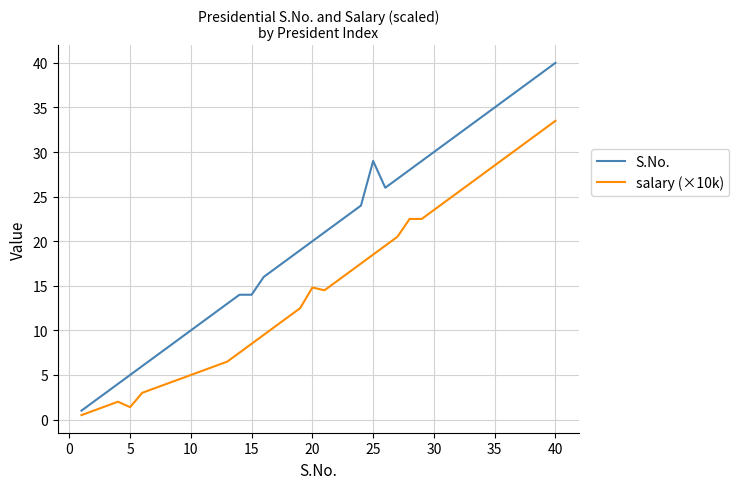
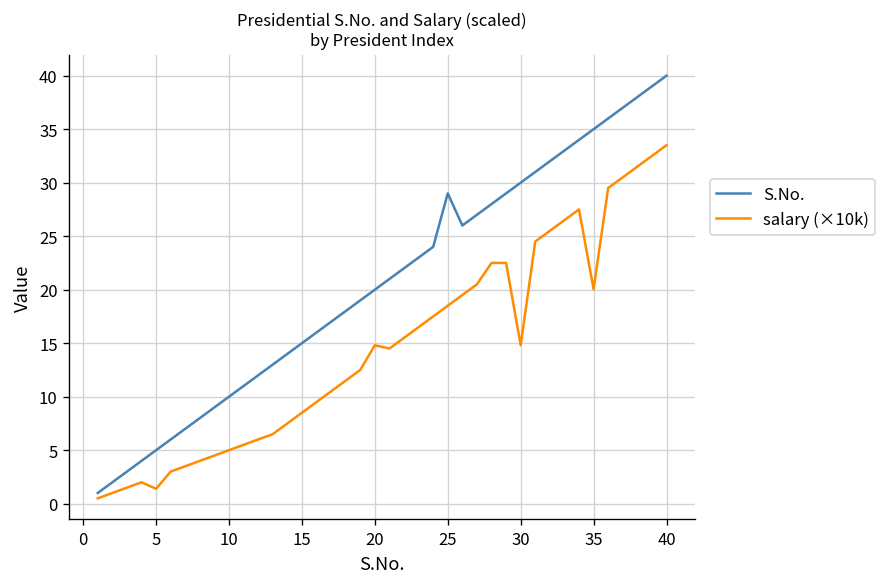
S.No., 15: 14 -> 15
salary (×10k), 30: 24 -> 15
salary (×10k), 35: 29 -> 20
